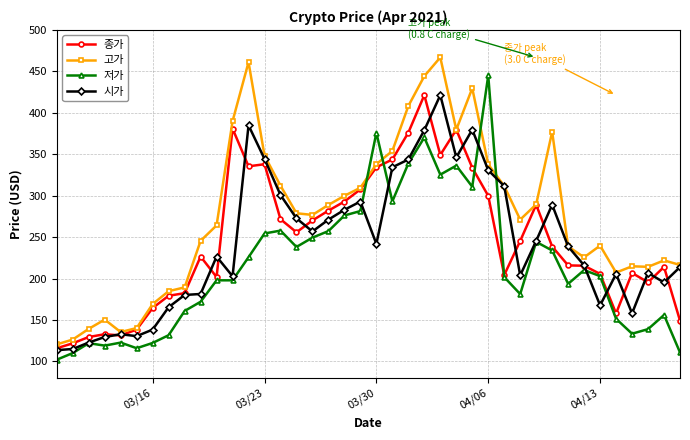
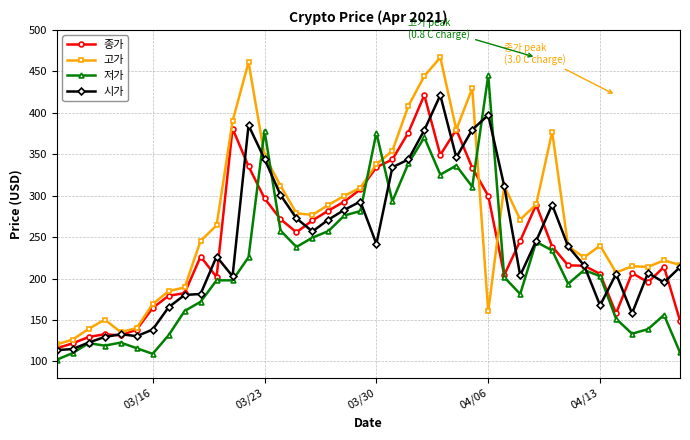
저가, 03/16: 120 -> 110
종가, 03/23: 340 -> 300
저가, 03/23: 250 -> 380
고가, 04/06: 340 -> 160
시가, 04/06: 330 -> 400
